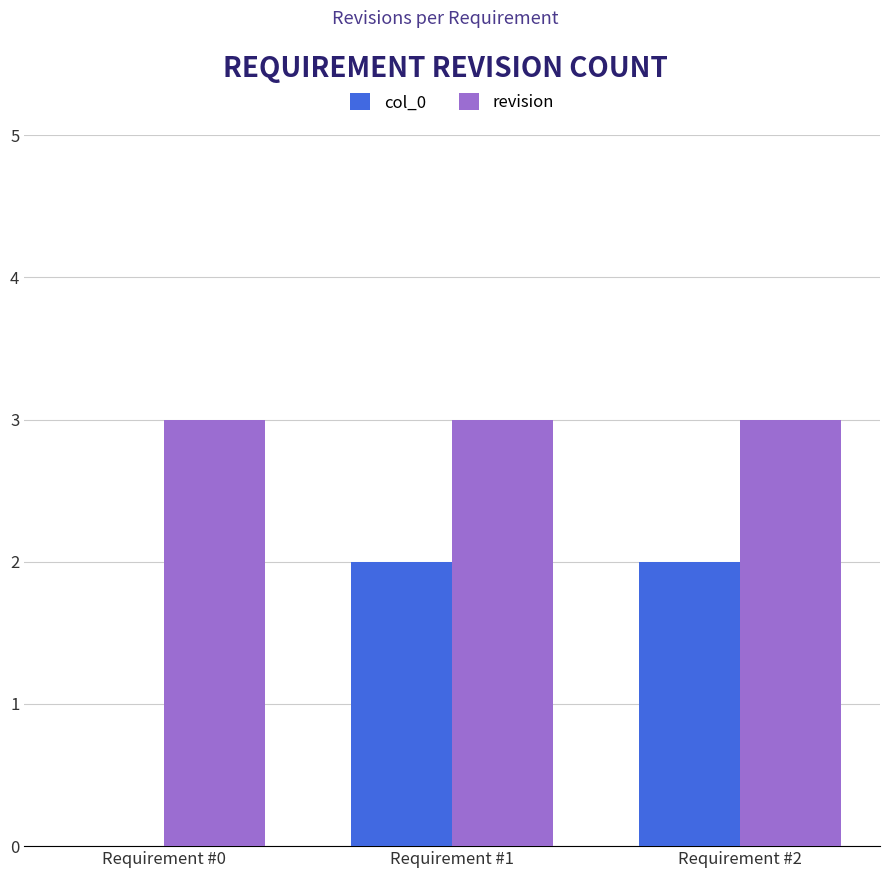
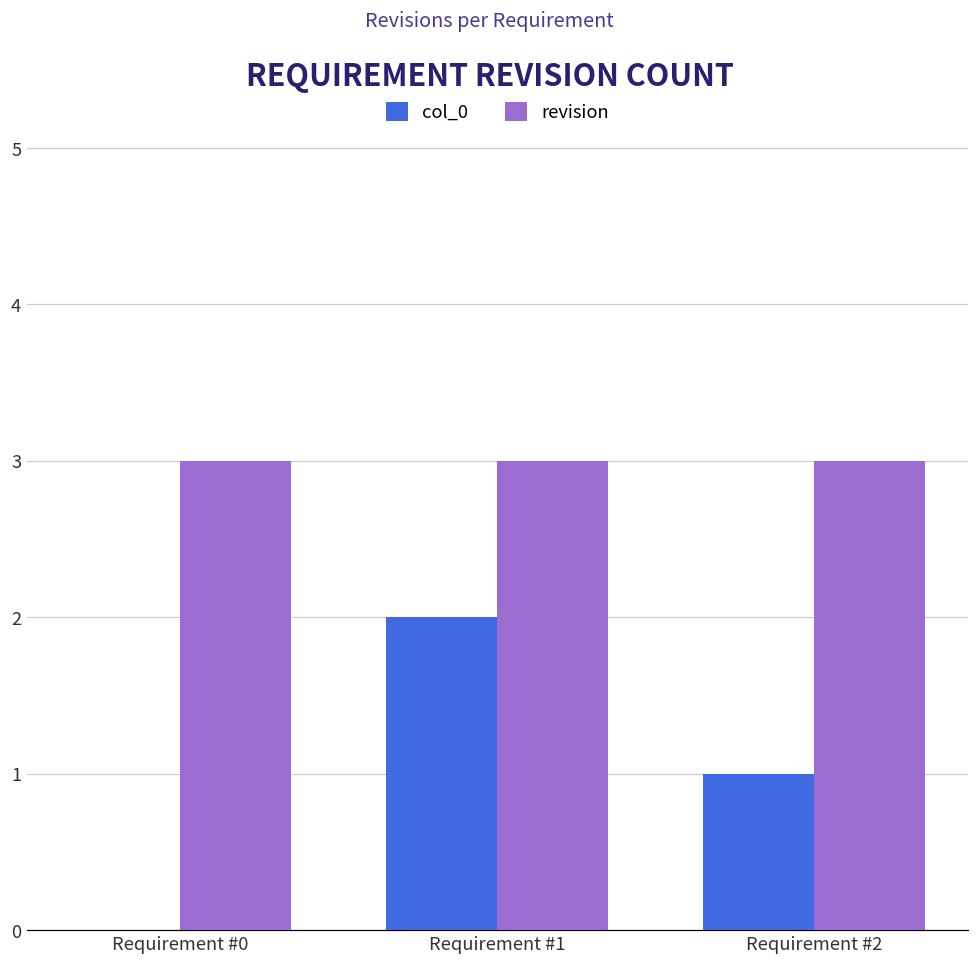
col_0, Requirement #2: 2 -> 1
